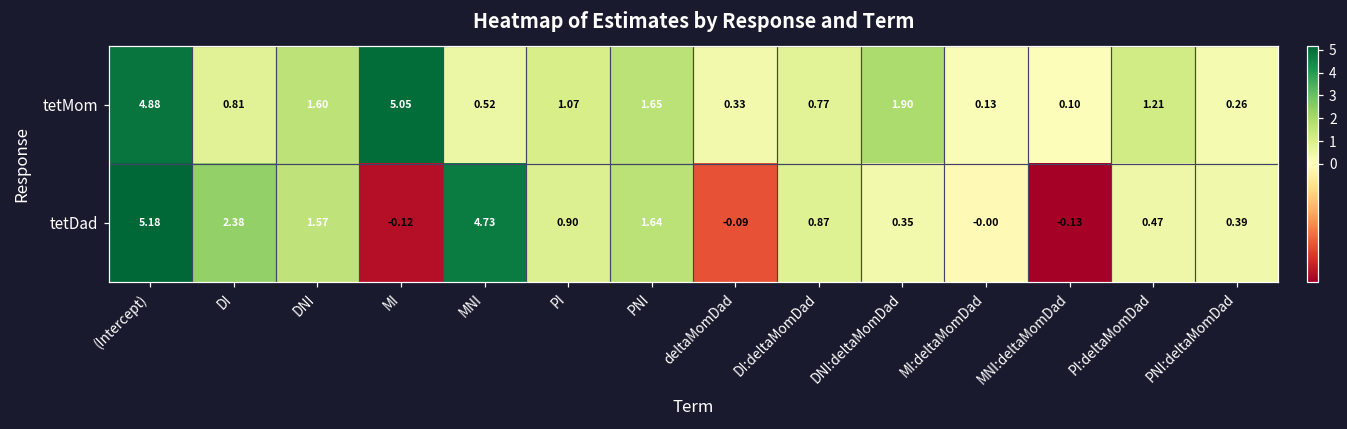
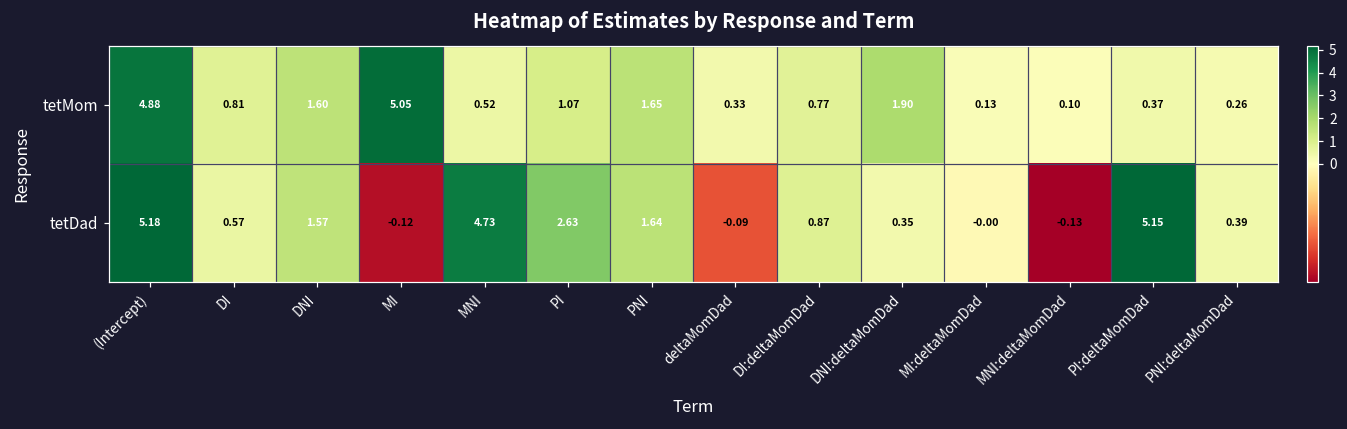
tetMom, PI:deltaMomDad: 1.21 -> 0.37
tetDad, DI: 2.38 -> 0.57
tetDad, PI: 0.90 -> 2.63
tetDad, PI:deltaMomDad: 0.47 -> 5.15
